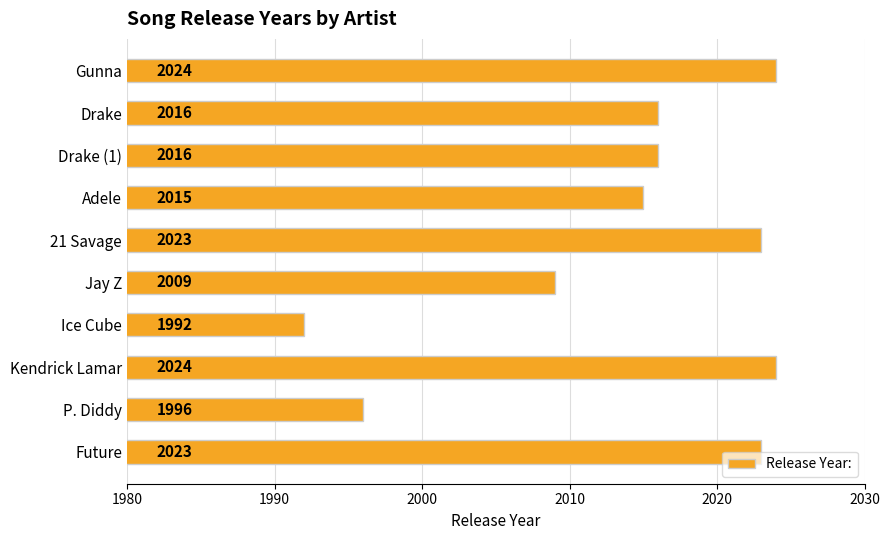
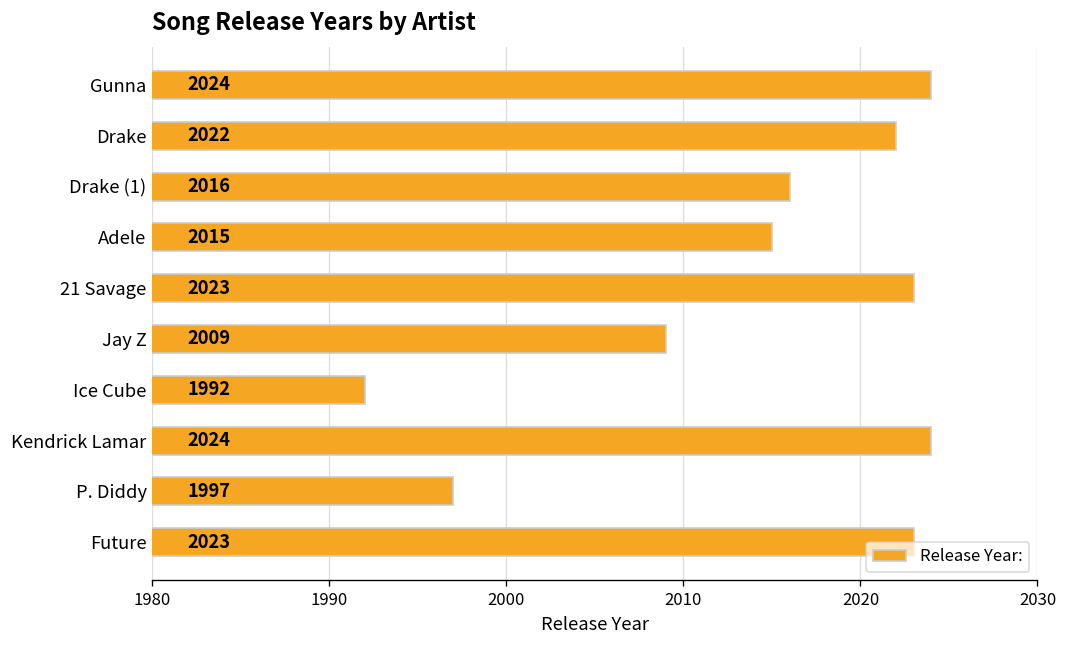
Drake: 2016 -> 2022
P. Diddy: 1996 -> 1997
